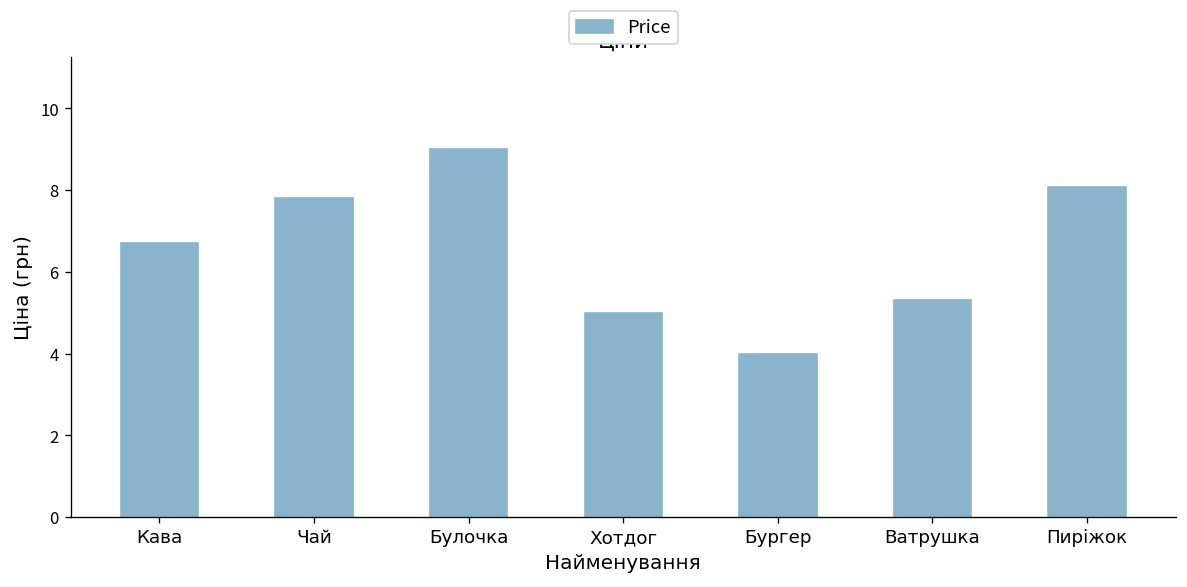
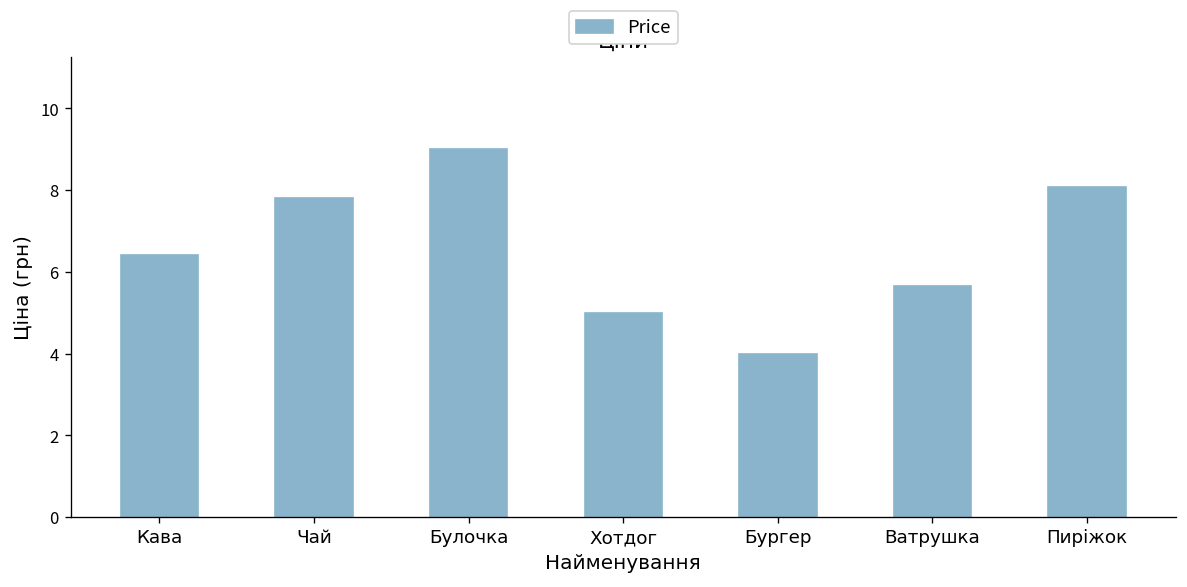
Кава: 6.7 -> 6.4
Ватрушка: 5.3 -> 5.7
